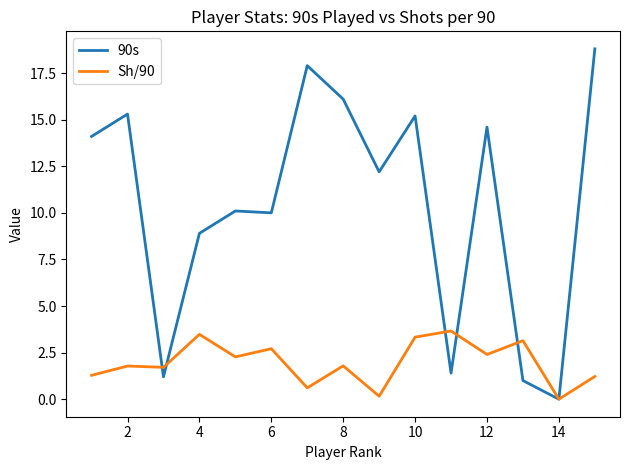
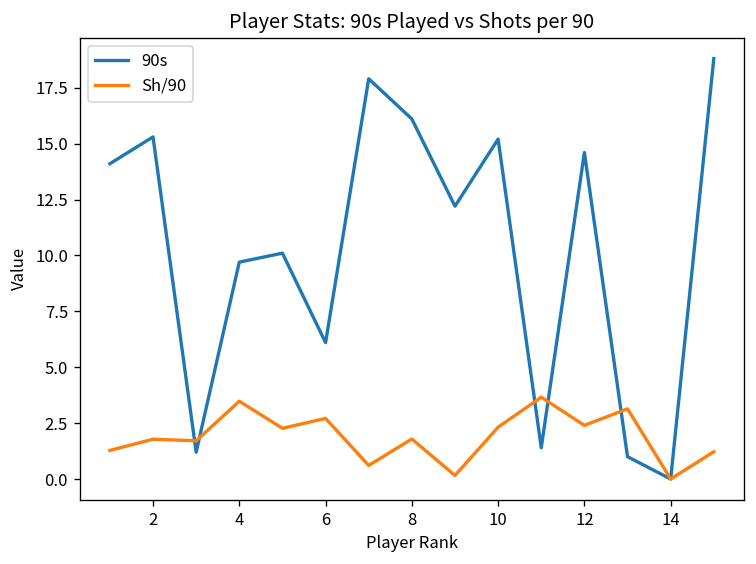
90s, 4: 8.9 -> 9.7
90s, 6: 10.0 -> 6.1
Sh/90, 10: 3.3 -> 2.3
